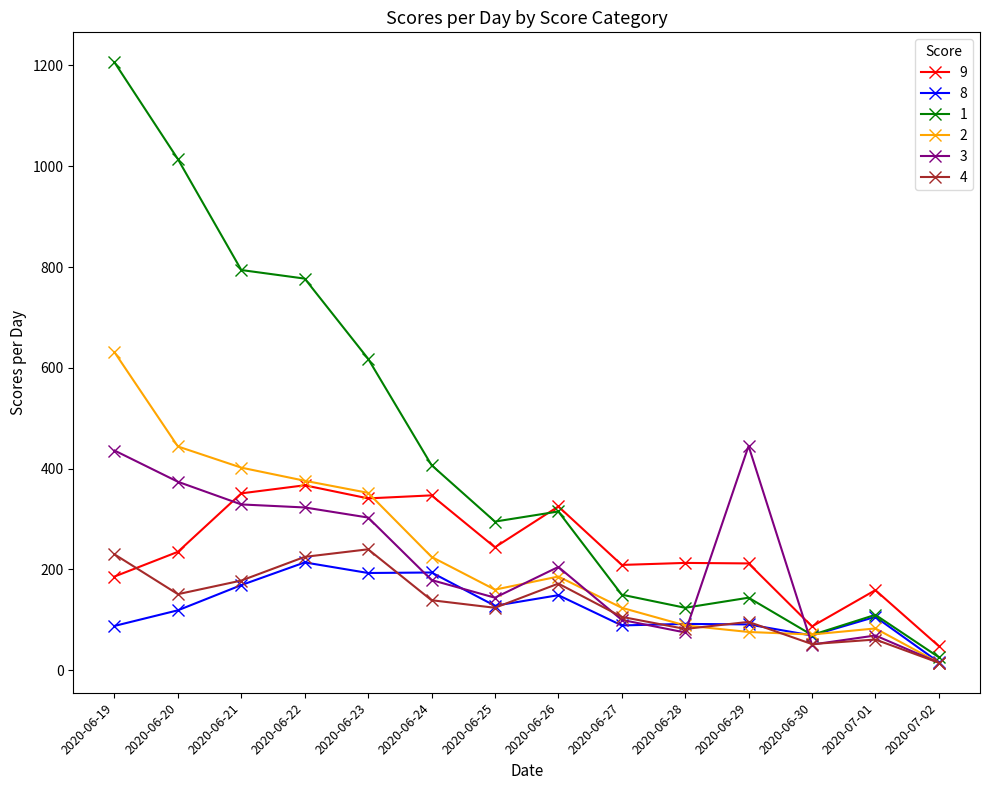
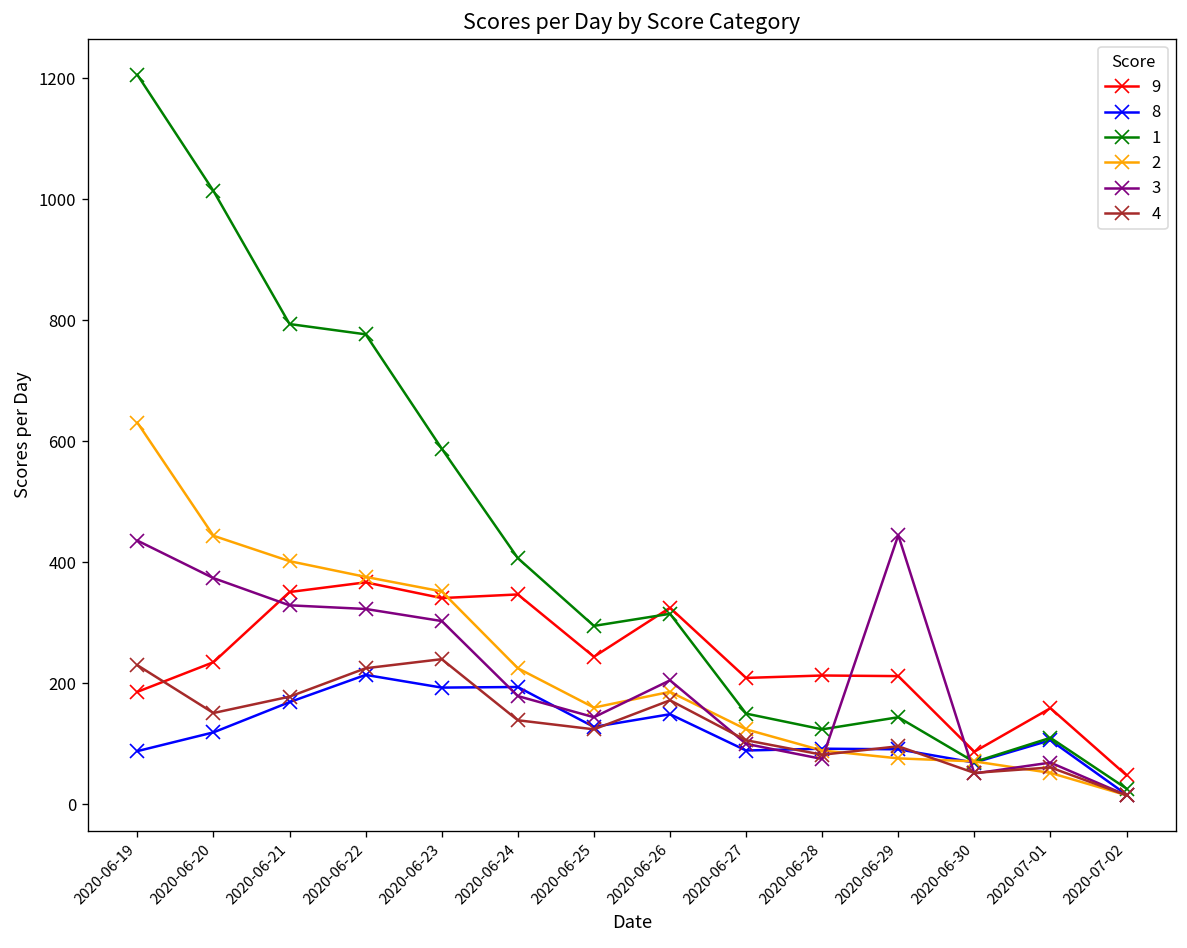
1, 2020-06-23: 620 -> 590
2, 2020-07-01: 80 -> 50
